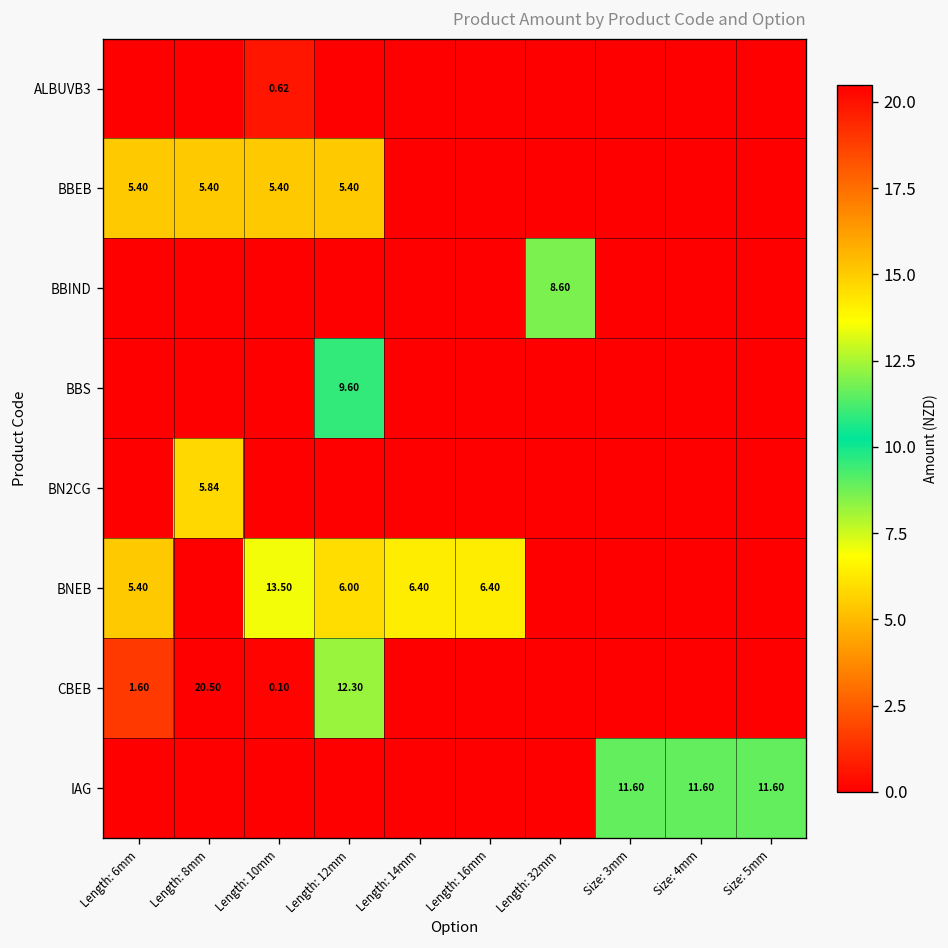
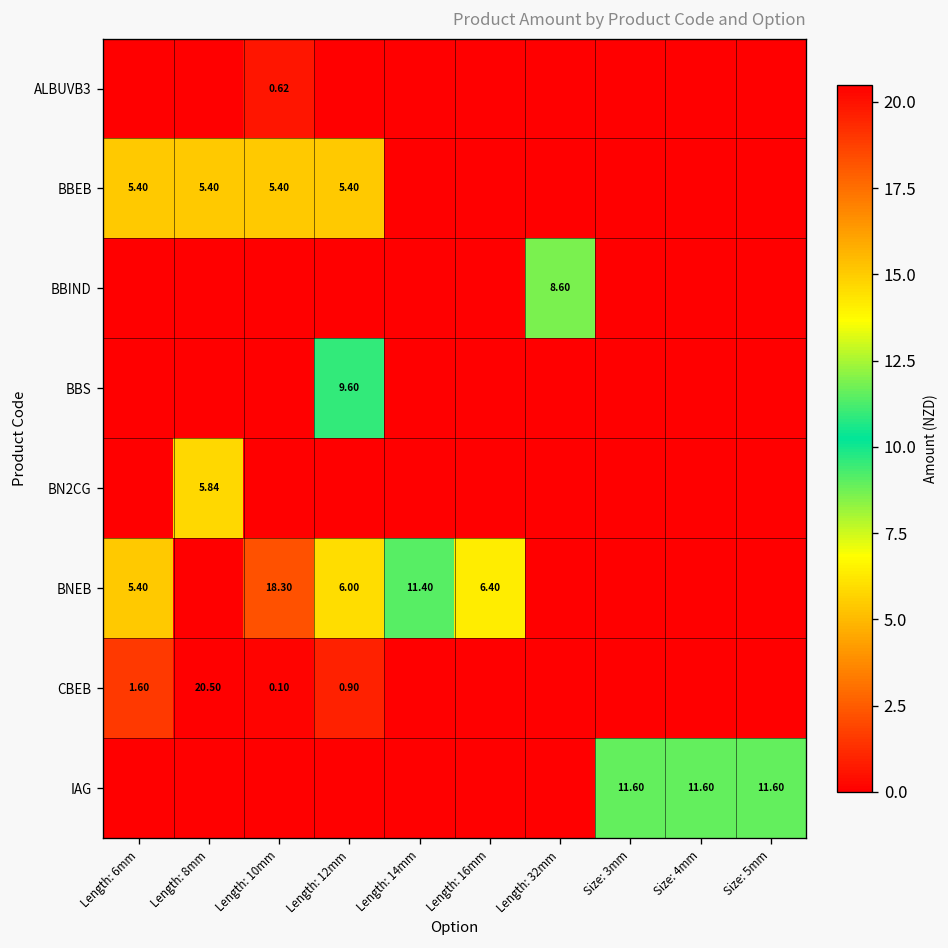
BNEB, Length: 10mm: 13.50 -> 18.30
BNEB, Length: 14mm: 6.40 -> 11.40
CBEB, Length: 12mm: 12.30 -> 0.90
